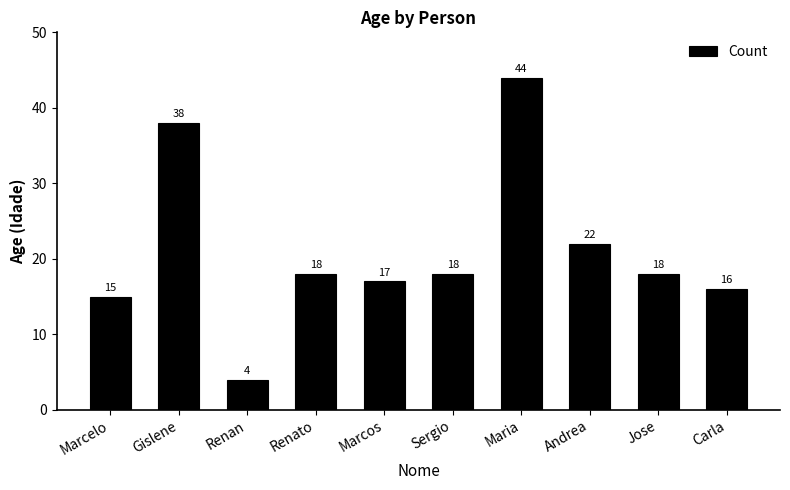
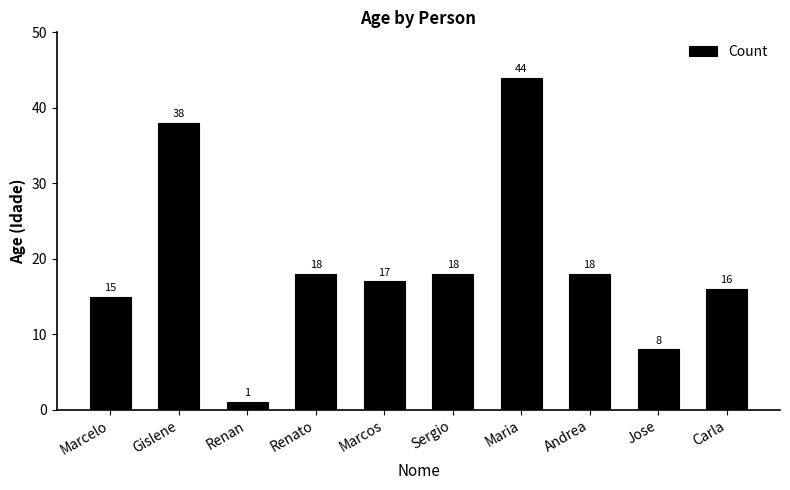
Renan: 4 -> 1
Andrea: 22 -> 18
Jose: 18 -> 8
